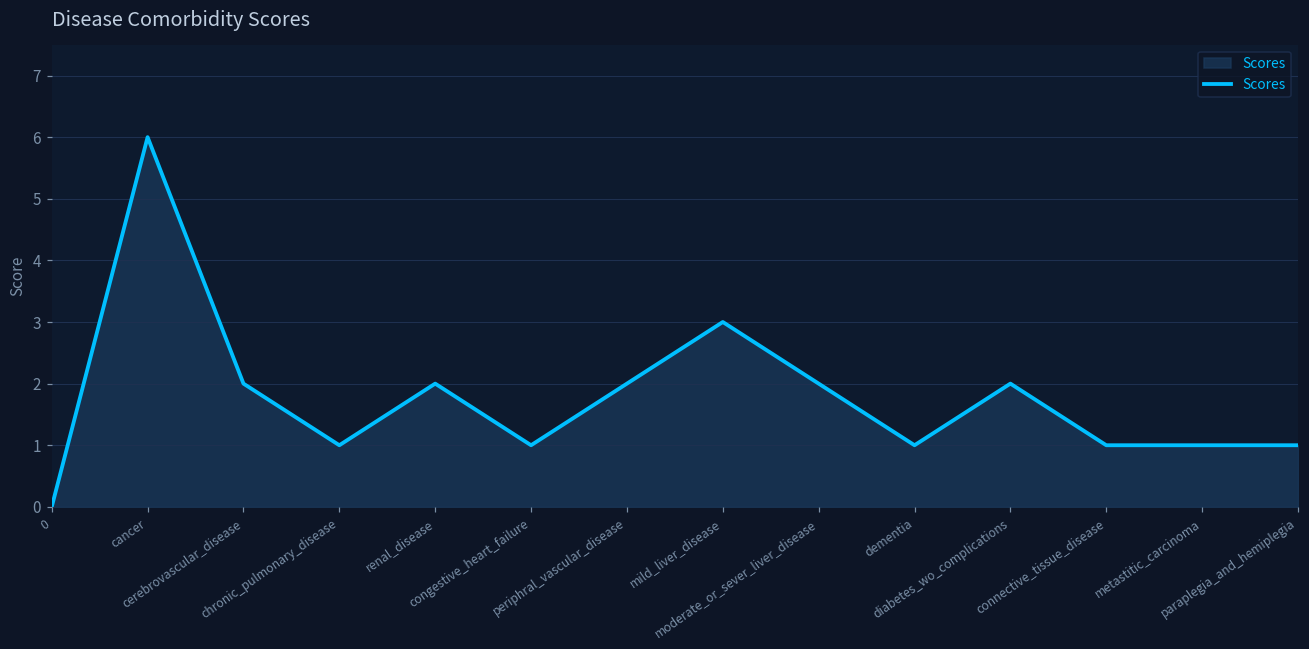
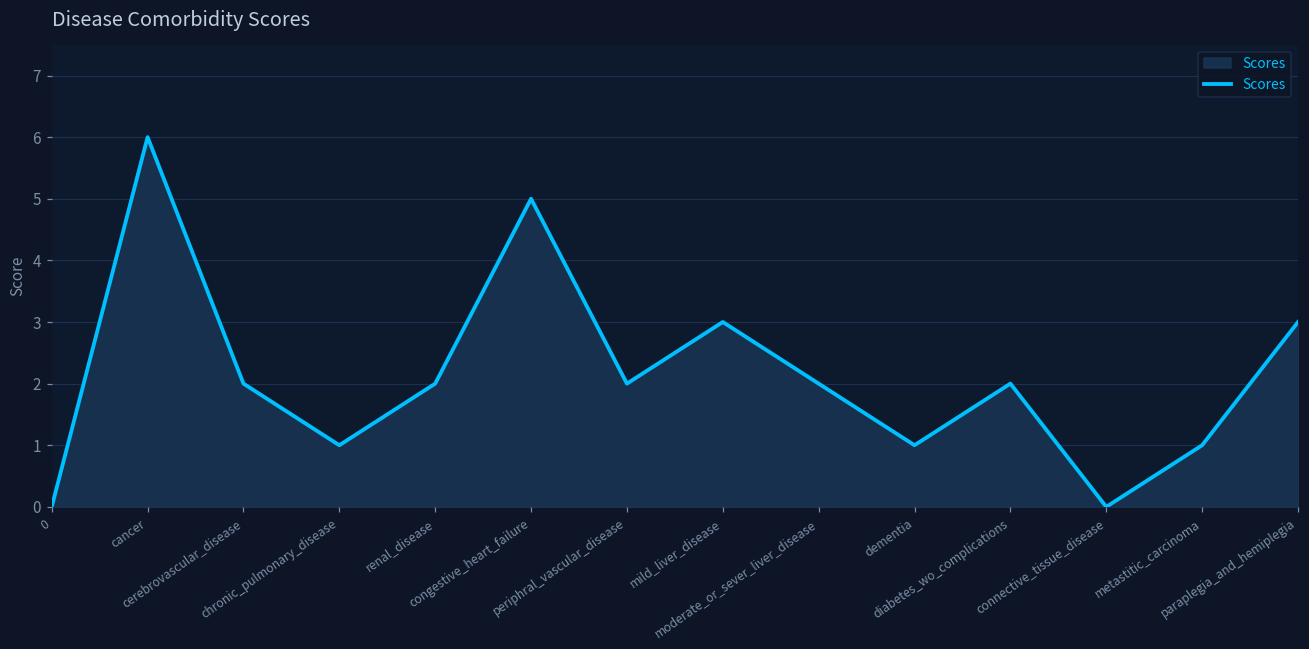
congestive_heart_failure: 1 -> 5
connective_tissue_disease: 1 -> 0
paraplegia_and_hemiplegia: 1 -> 3
